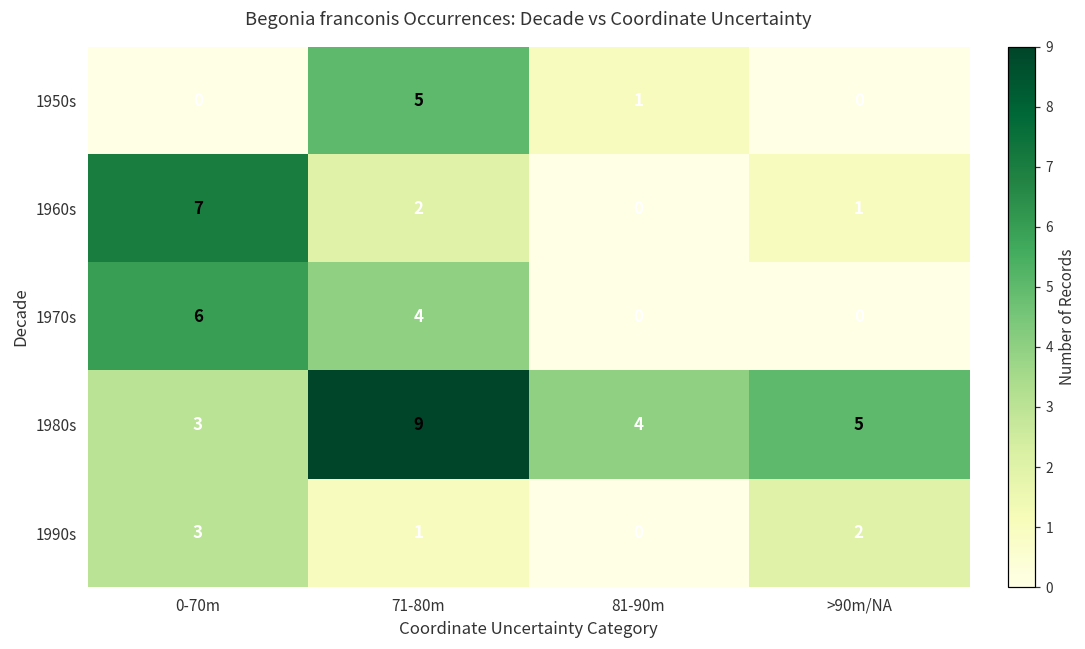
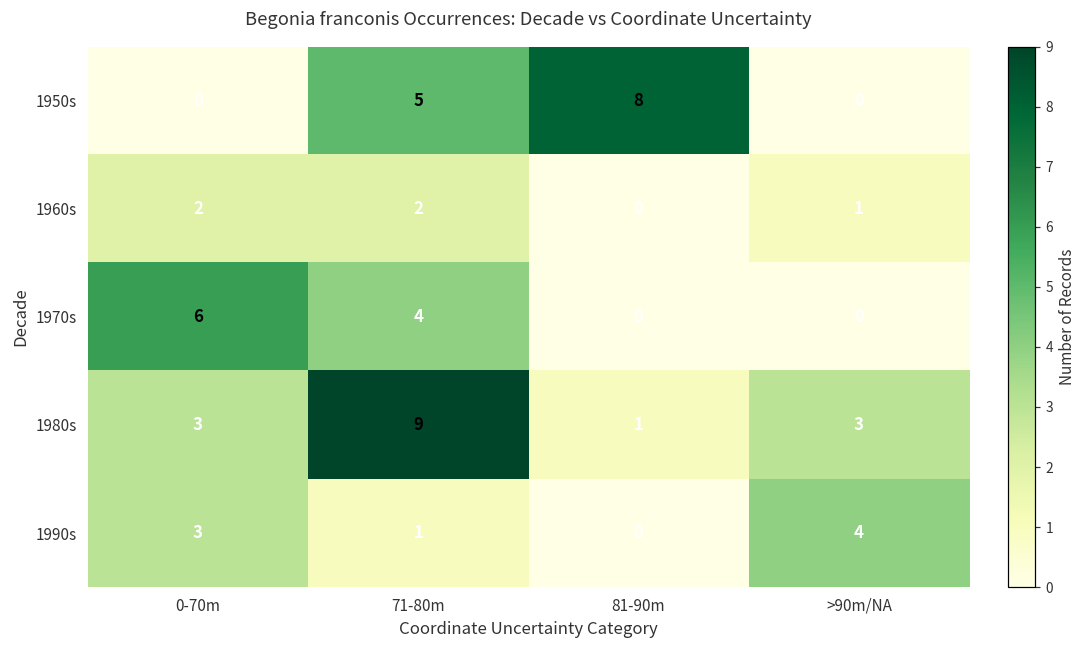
1950s, 81-90m: 1 -> 8
1960s, 0-70m: 7 -> 2
1980s, 81-90m: 4 -> 1
1980s, >90m/NA: 5 -> 3
1990s, >90m/NA: 2 -> 4
